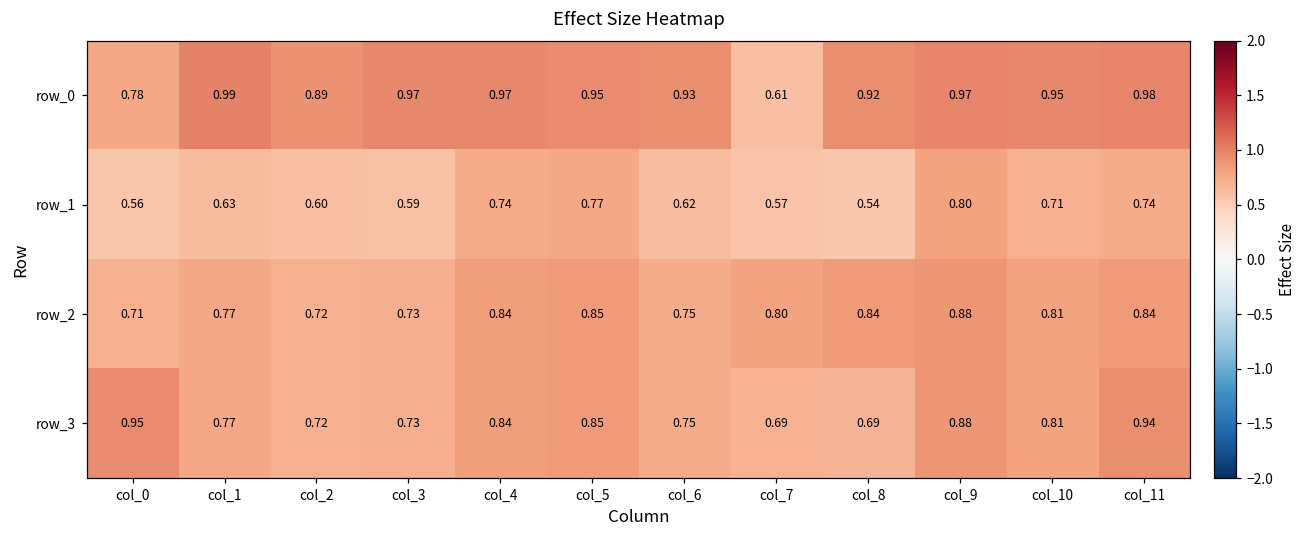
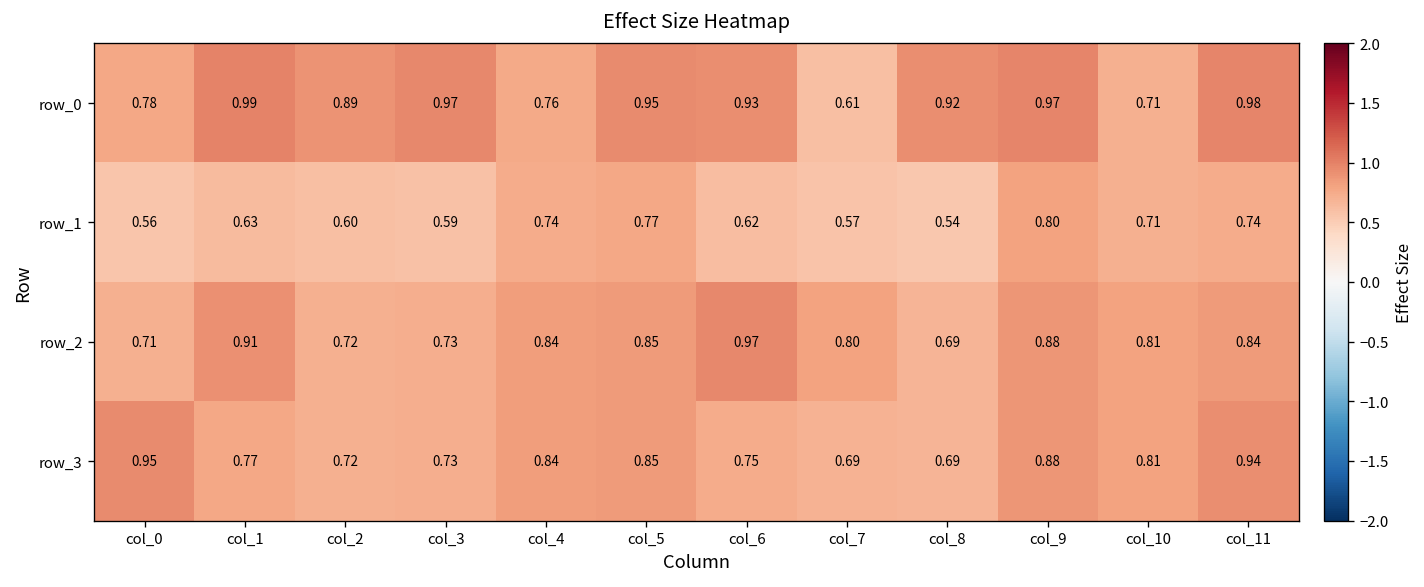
row_0, col_4: 0.97 -> 0.76
row_0, col_10: 0.95 -> 0.71
row_2, col_1: 0.77 -> 0.91
row_2, col_6: 0.75 -> 0.97
row_2, col_8: 0.84 -> 0.69
